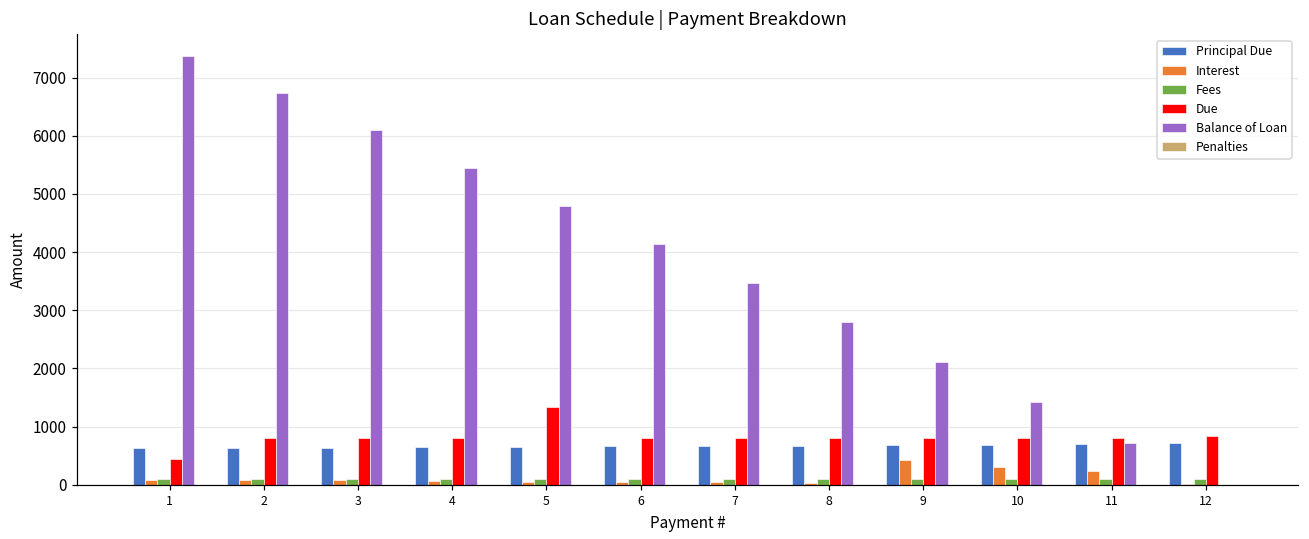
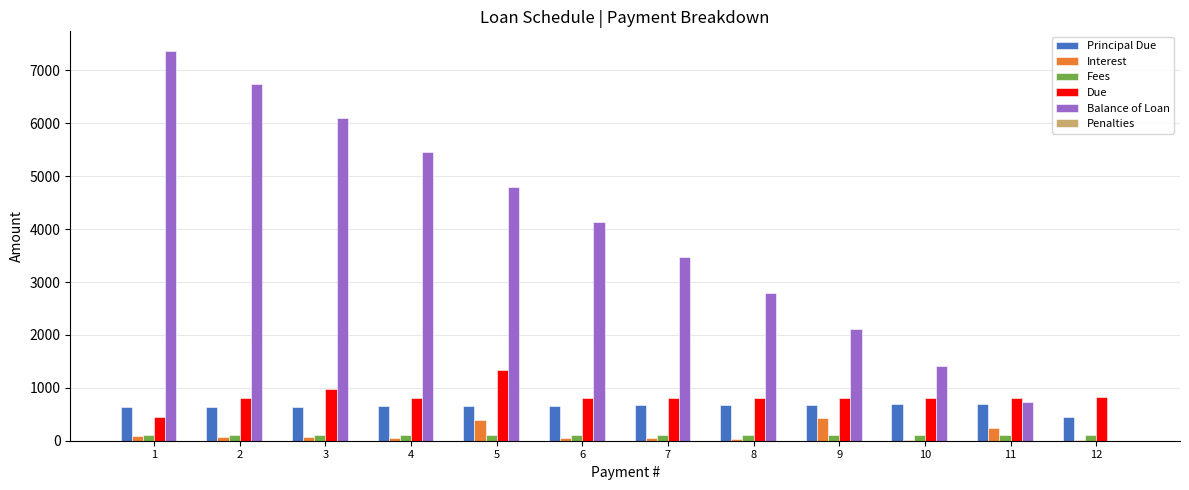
Due, 3: 800 -> 1000
Interest, 5: 100 -> 400
Interest, 10: 300 -> 0
Principal Due, 12: 700 -> 400
